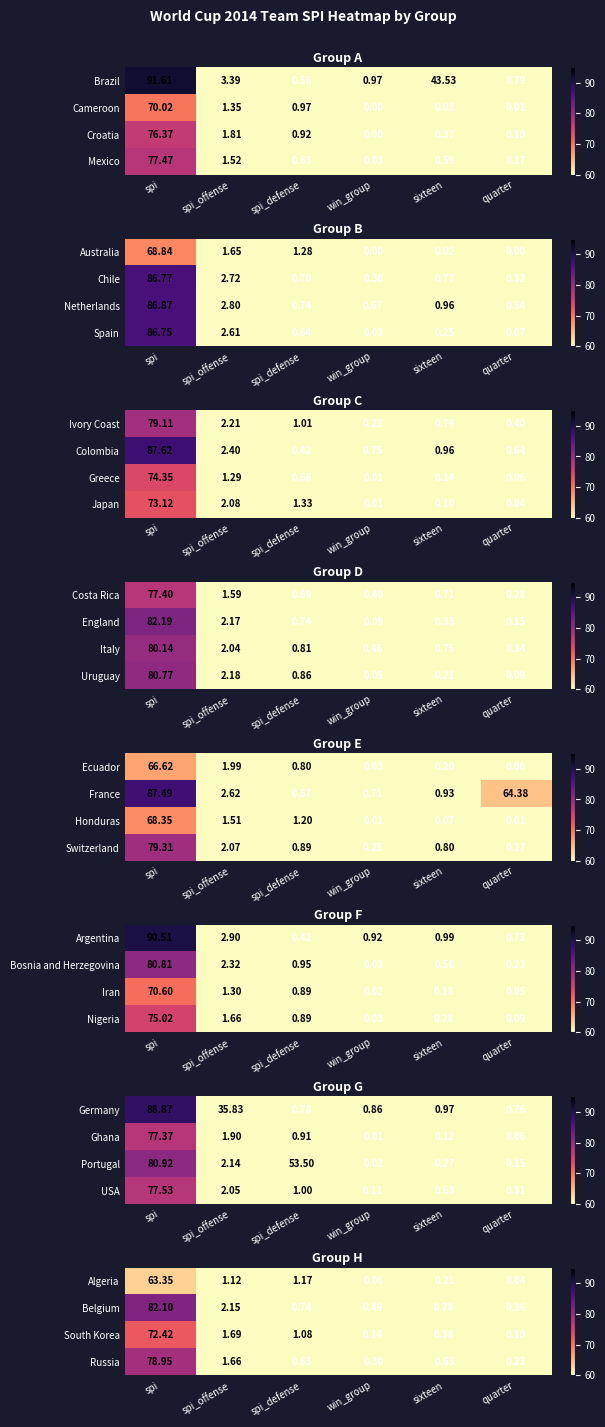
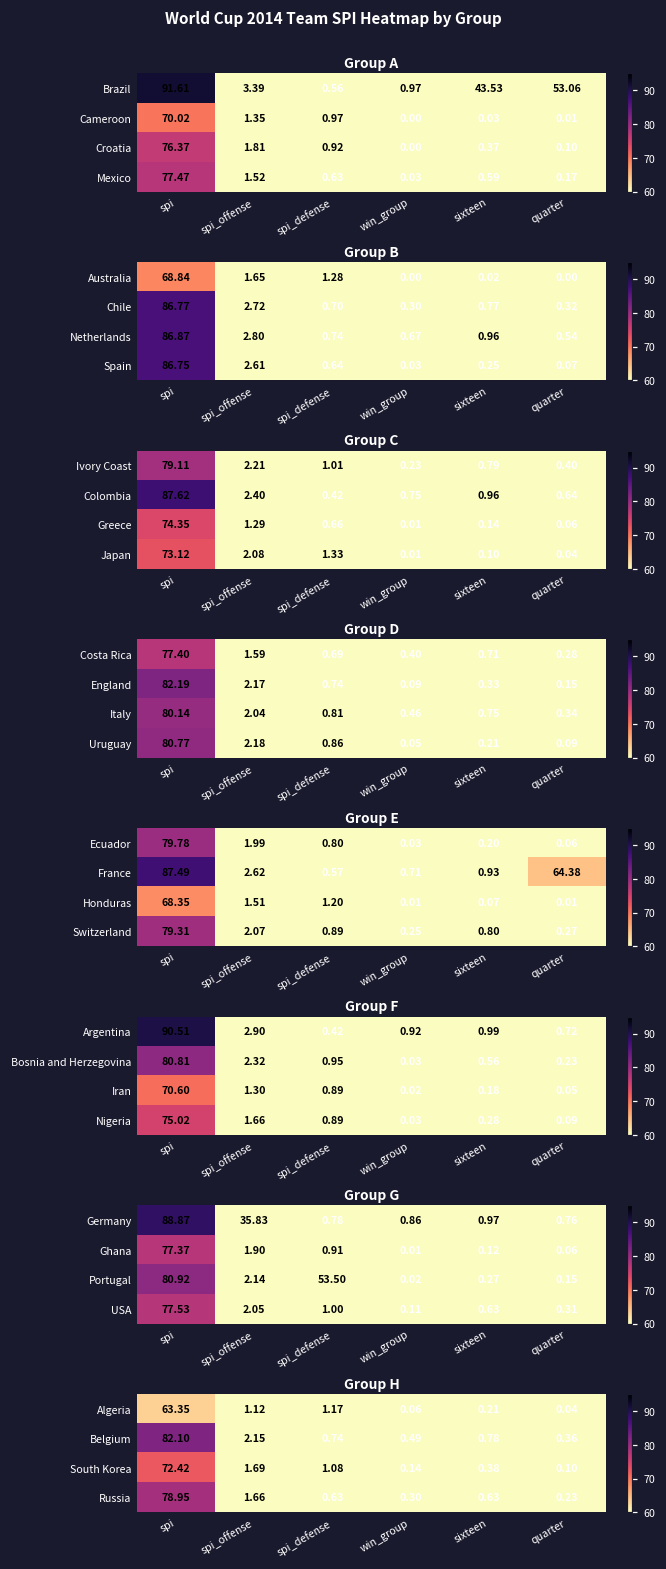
Group A, Brazil, quarter: 0.79 -> 53.06
Group E, Ecuador, spi: 66.62 -> 79.78
